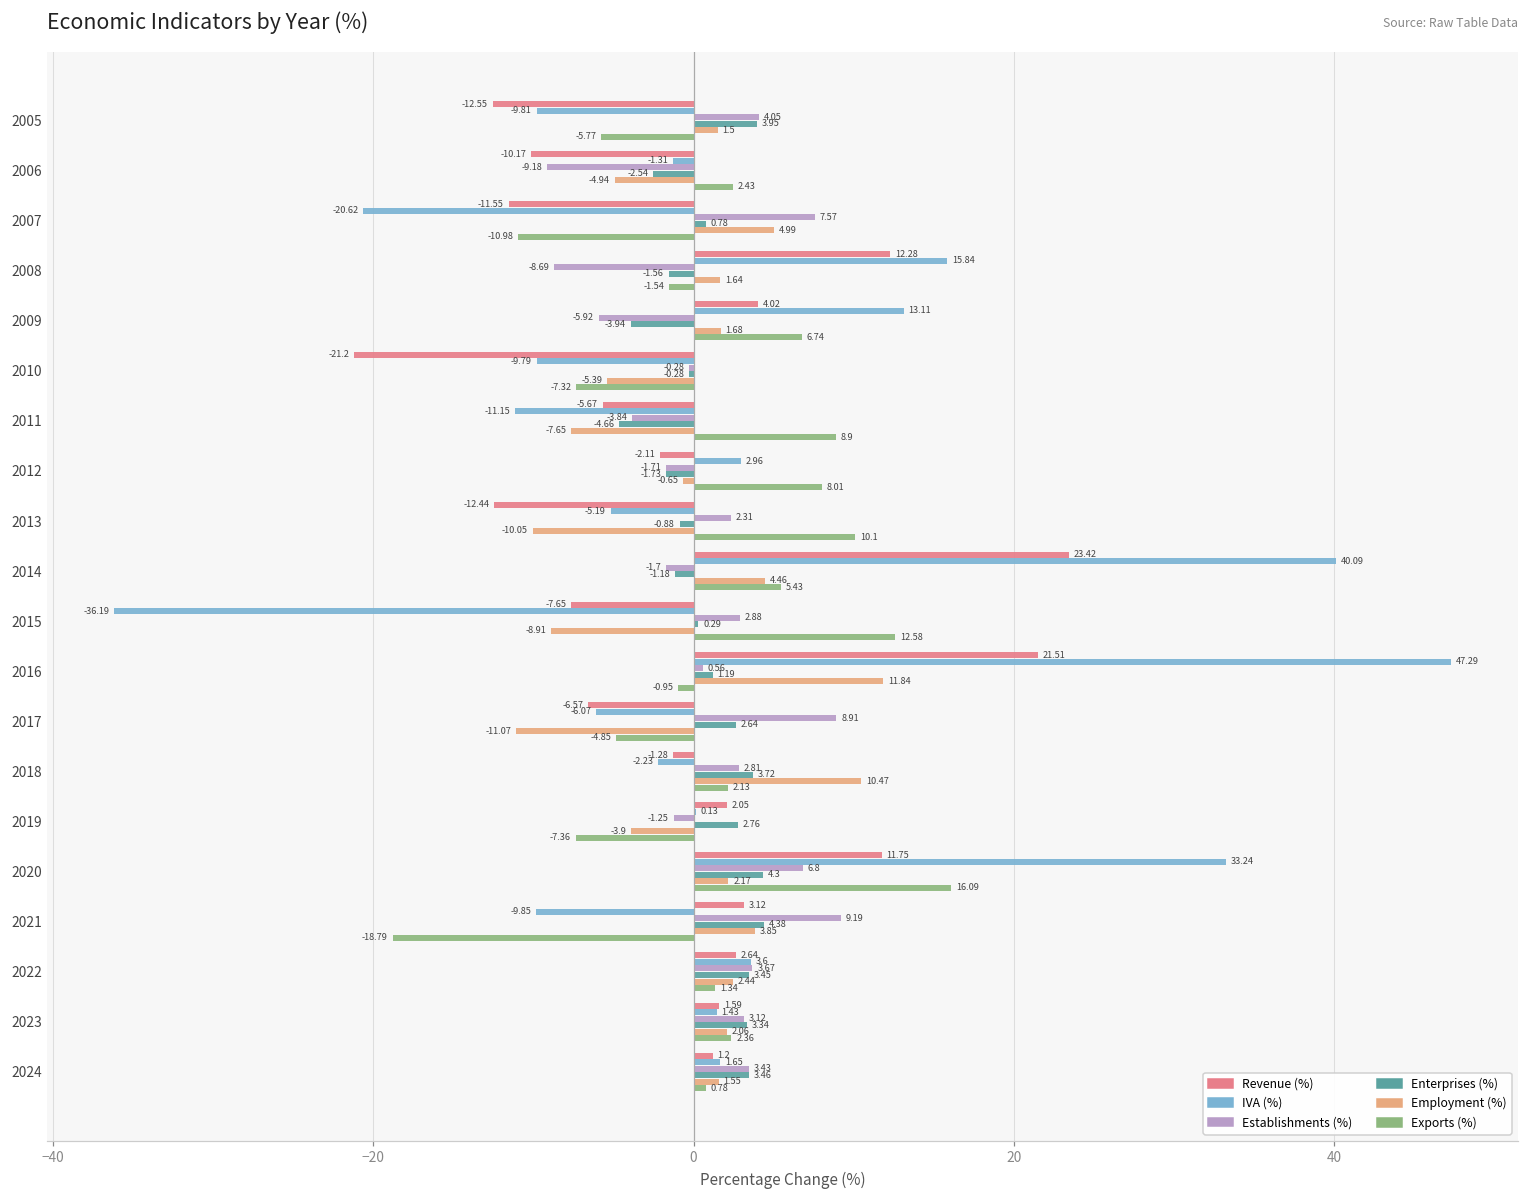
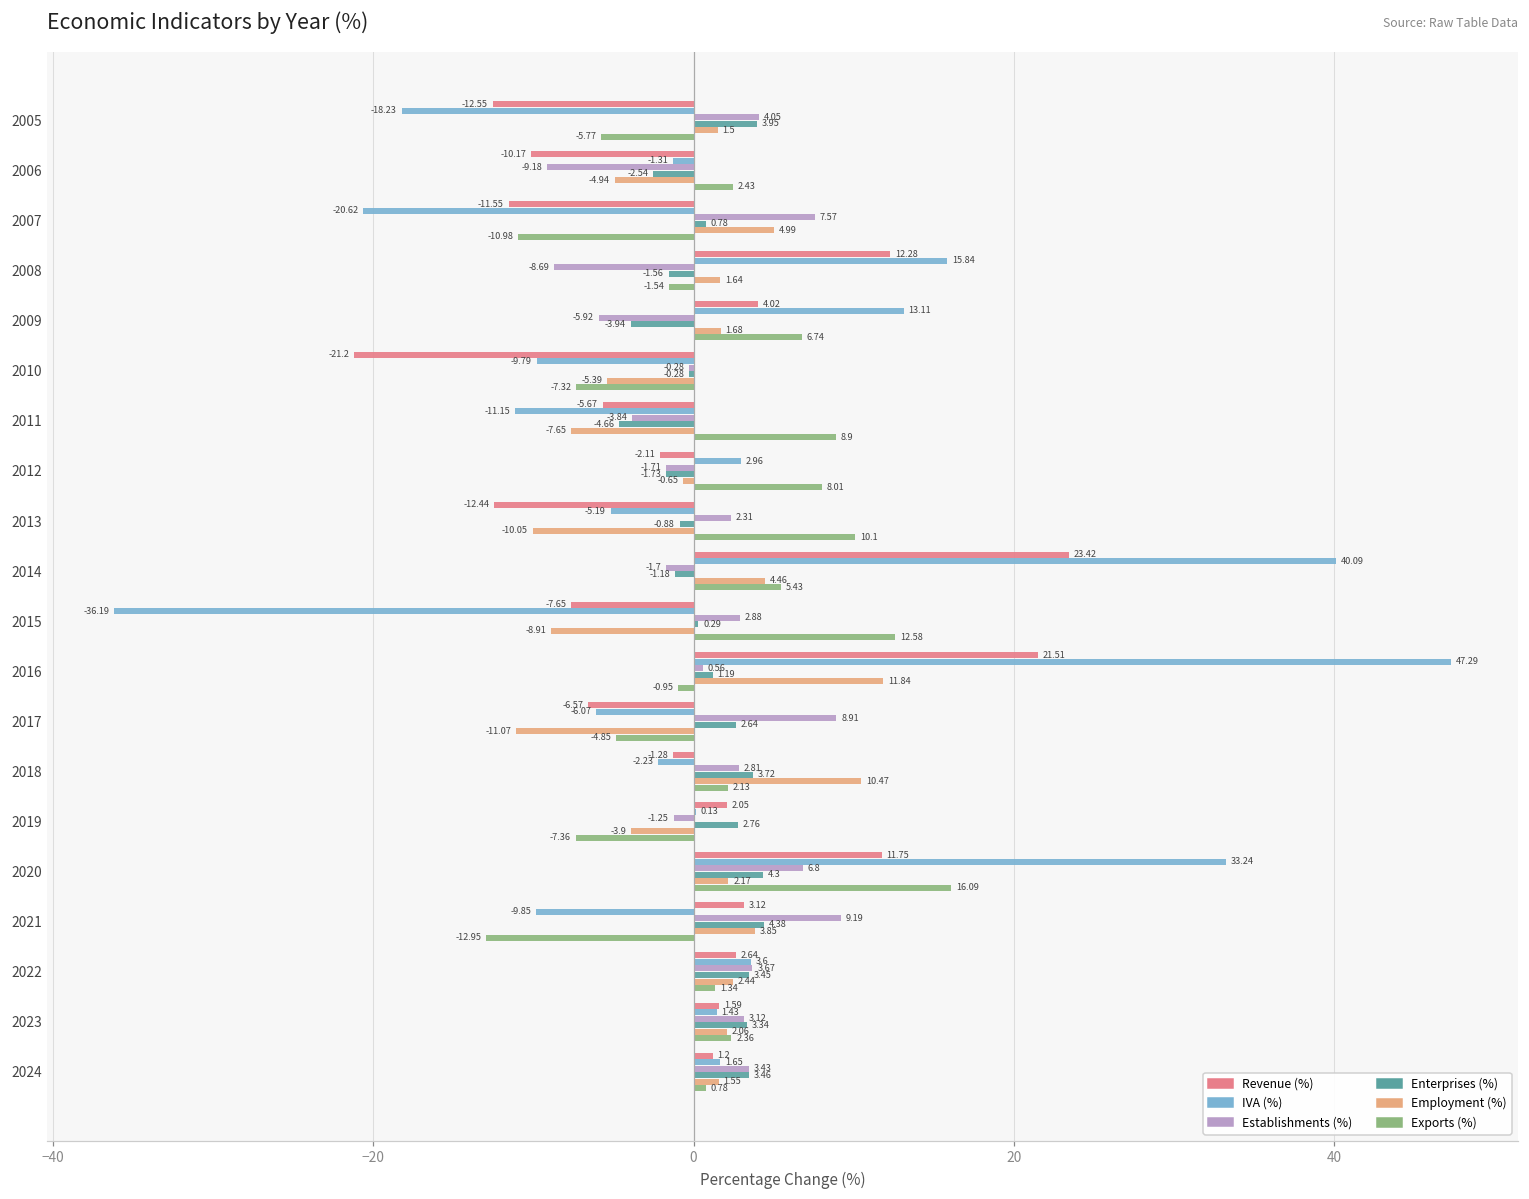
IVA (%), 2005: -9.81 -> -18.23
Exports (%), 2021: -18.79 -> -12.95
